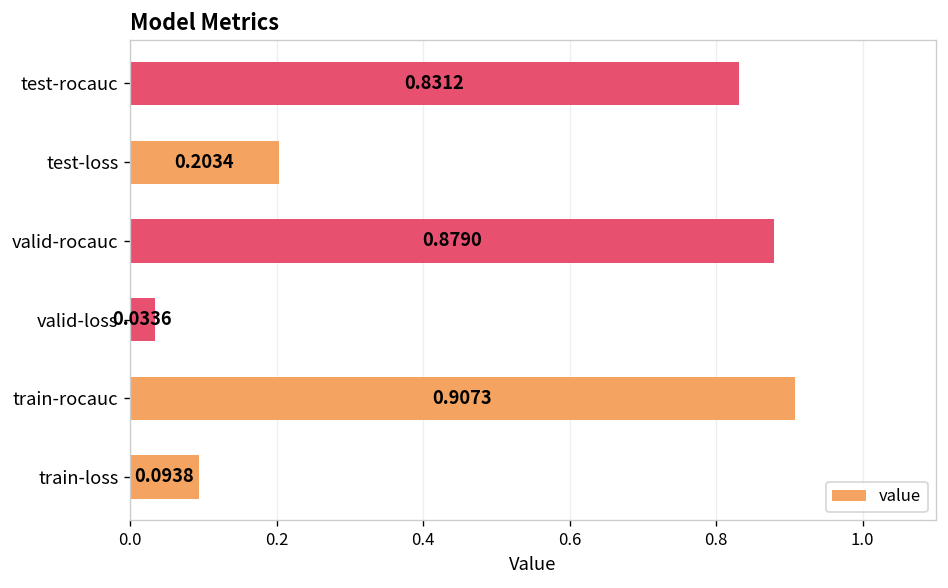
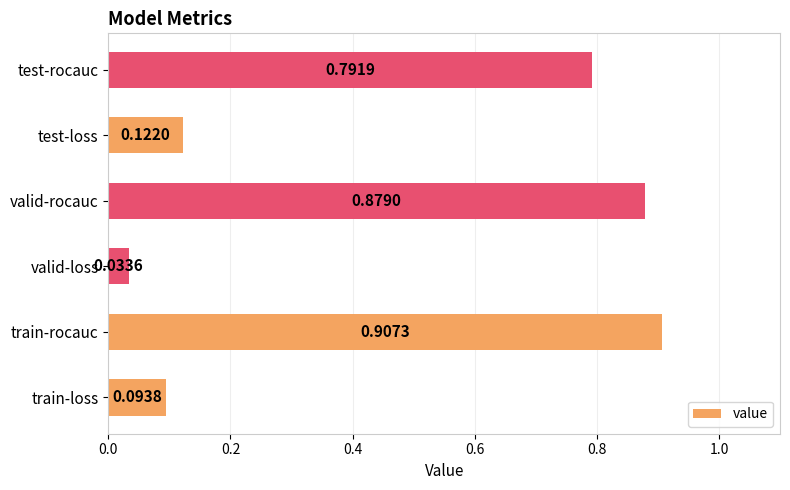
test-rocauc: 0.8312 -> 0.7919
test-loss: 0.2034 -> 0.1220
